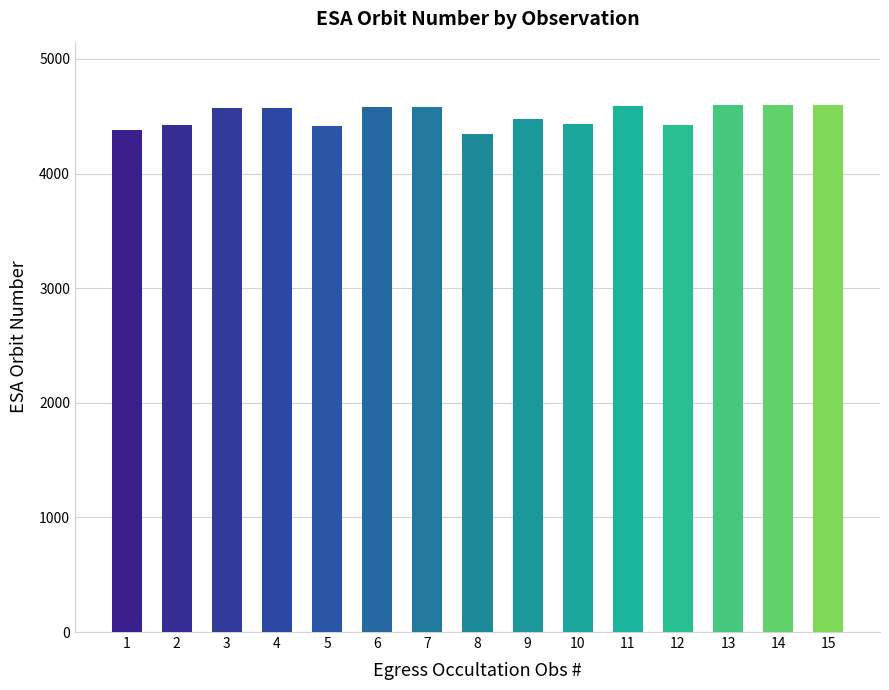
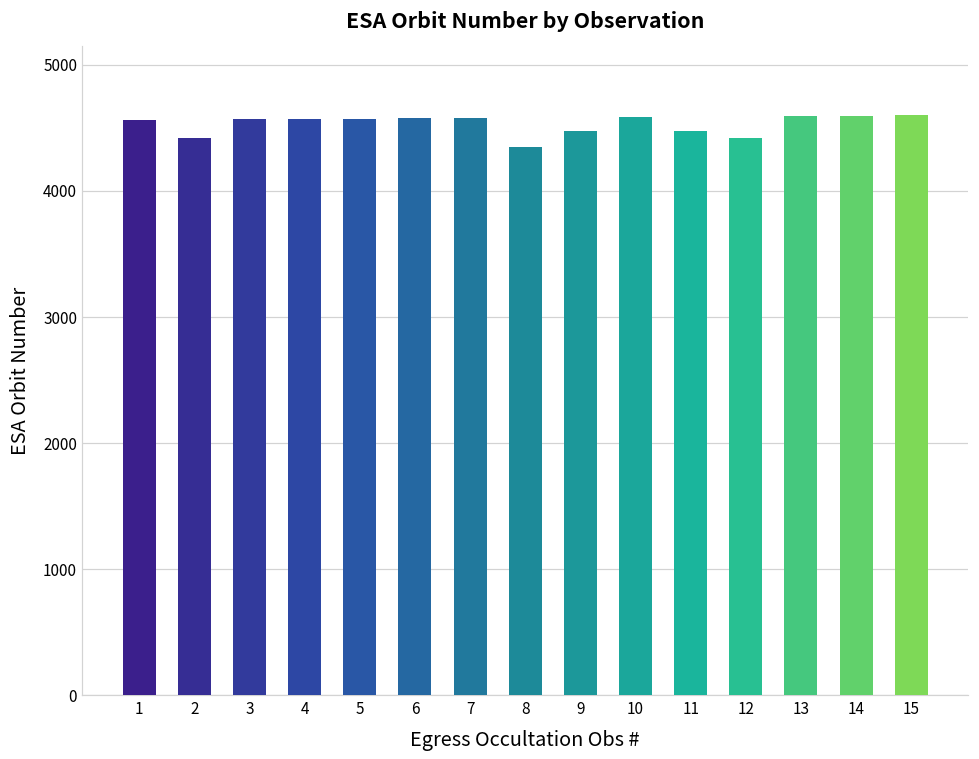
1: 4380 -> 4570
5: 4410 -> 4570
10: 4430 -> 4590
11: 4590 -> 4480
